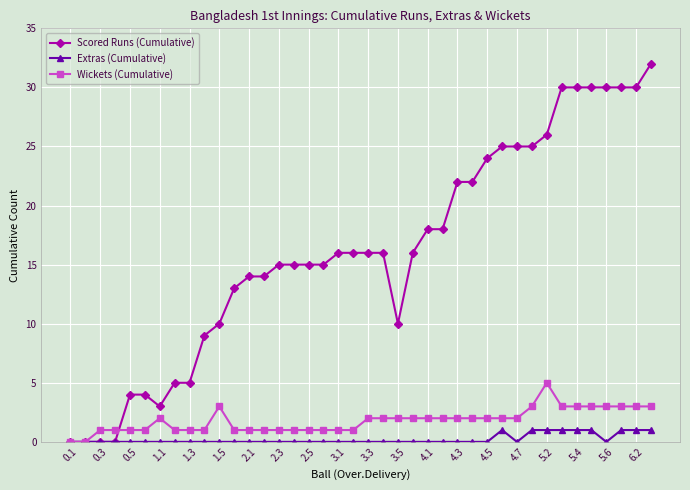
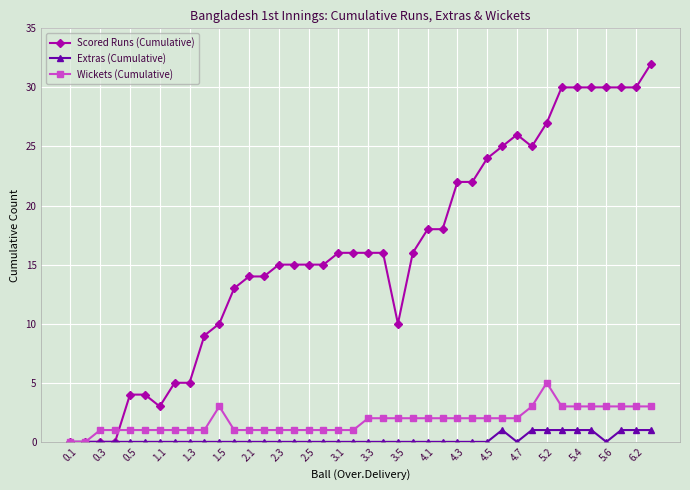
Wickets (Cumulative), 1.1: 2 -> 1
Scored Runs (Cumulative), 4.7: 25 -> 26
Scored Runs (Cumulative), 5.2: 26 -> 27
